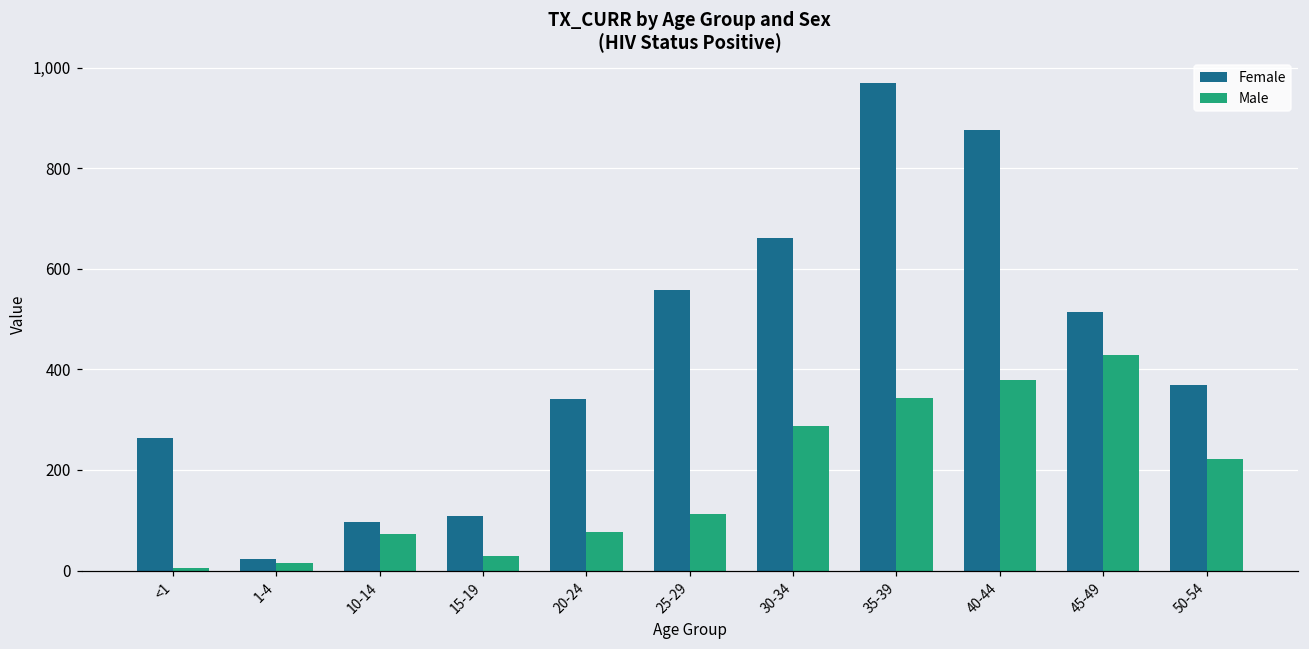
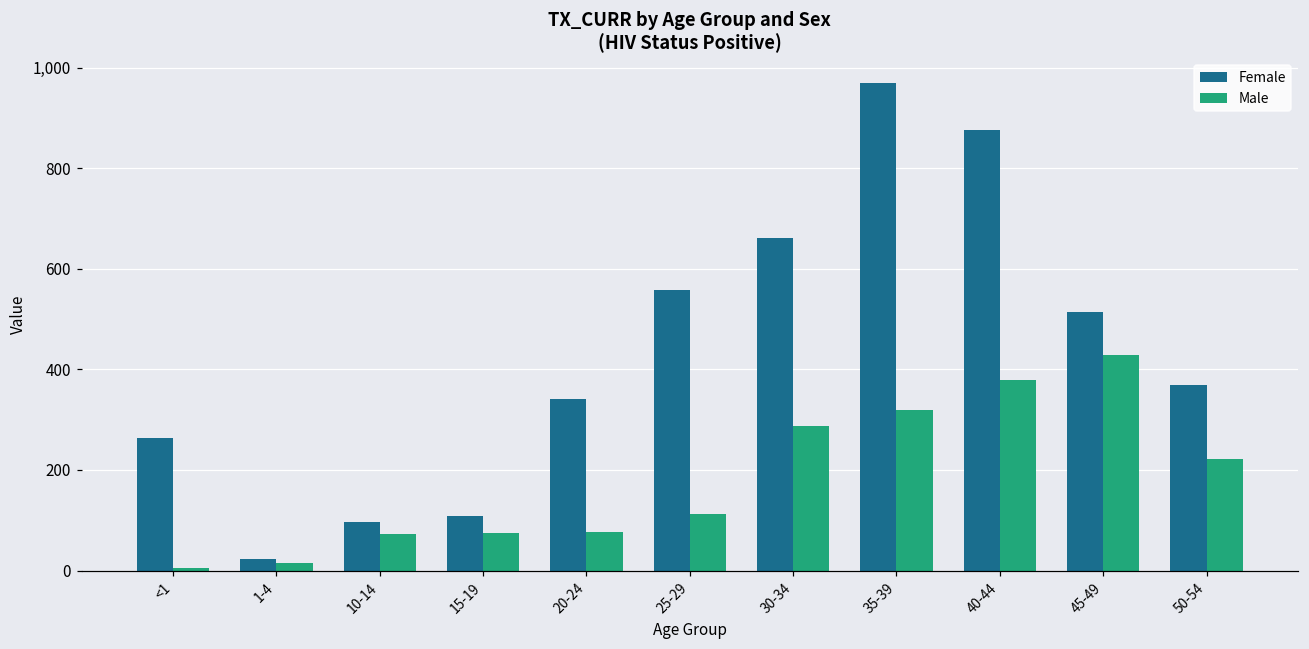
Male, 15-19: 30 -> 70
Male, 35-39: 340 -> 320
